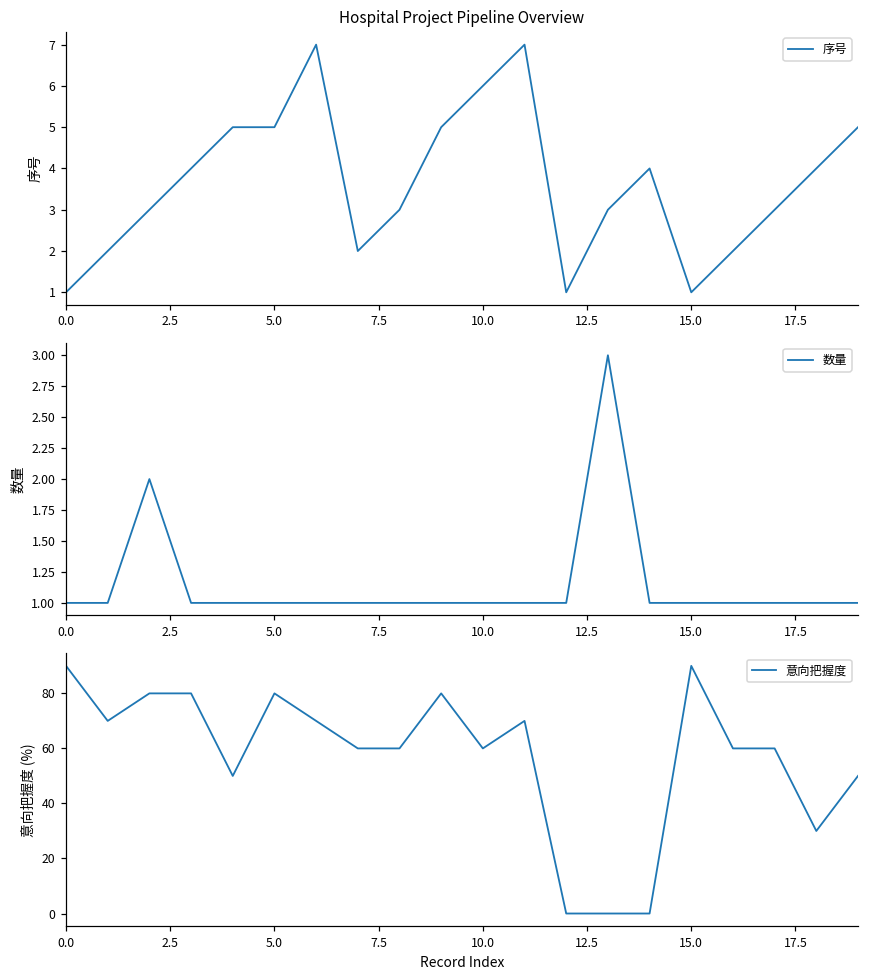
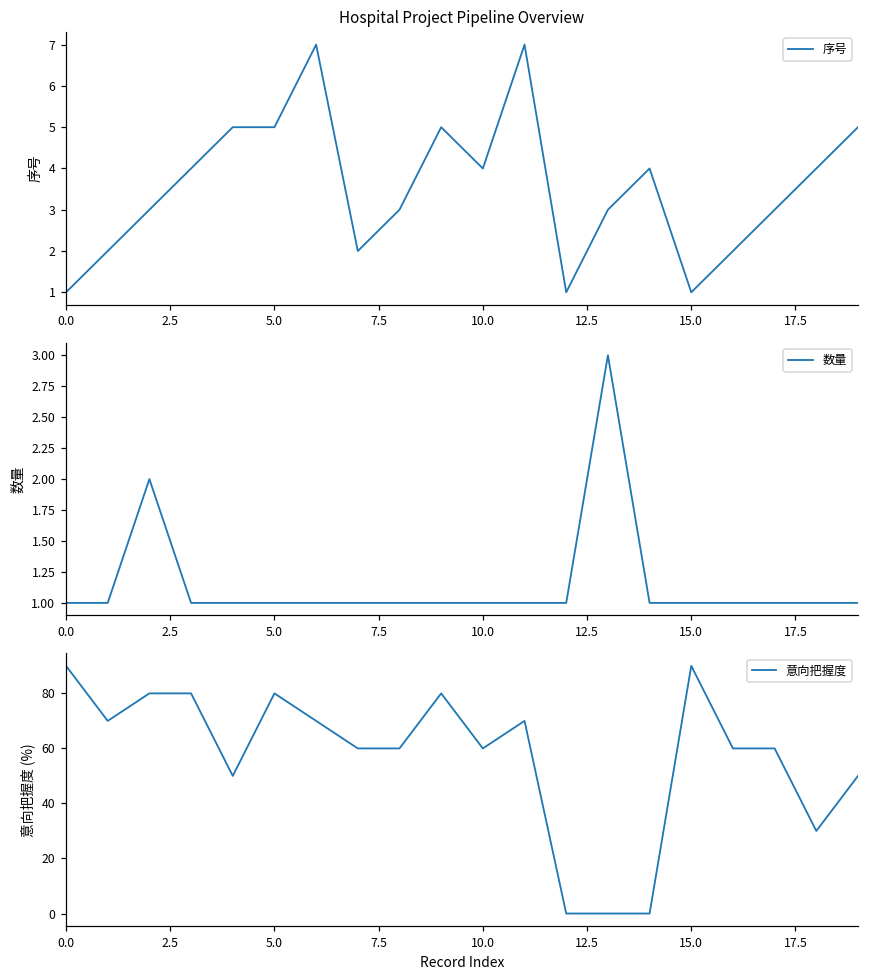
Hospital Project Pipeline Overview, 10.0: 6 -> 4
